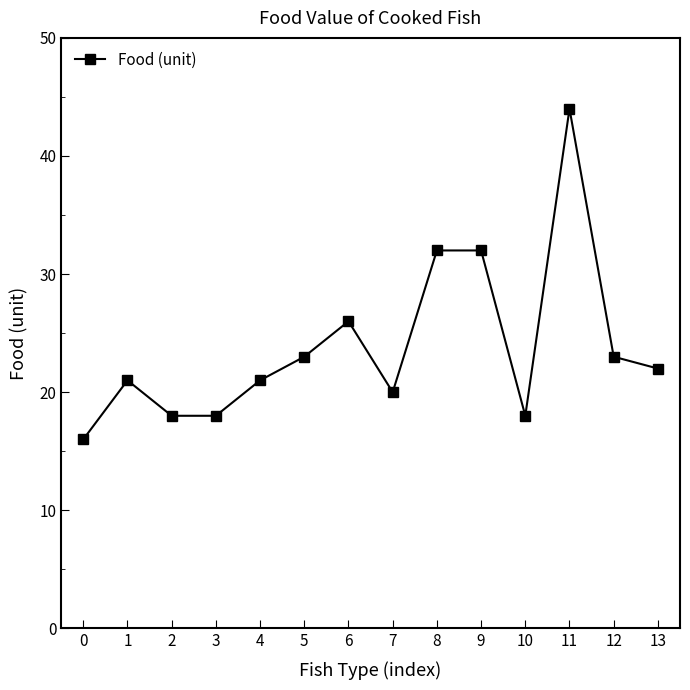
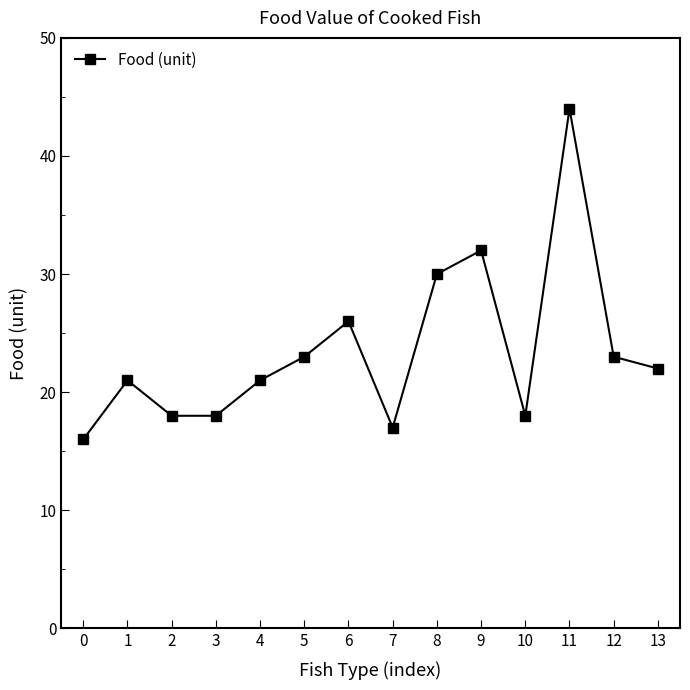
7: 20 -> 17
8: 32 -> 30
